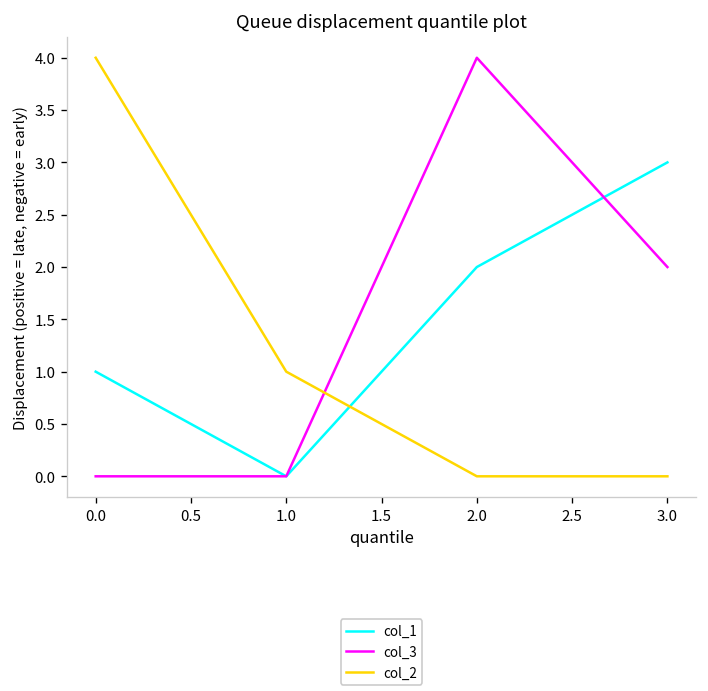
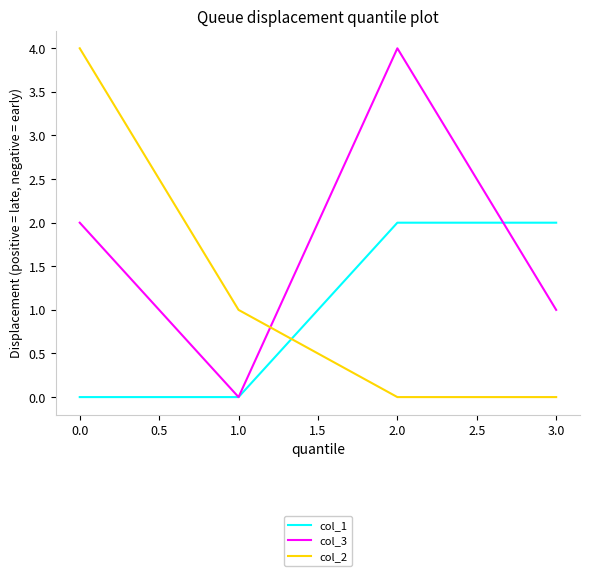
col_1, 0.0: 1 -> 0
col_3, 0.0: 0 -> 2
col_1, 3.0: 3 -> 2
col_3, 3.0: 2 -> 1
